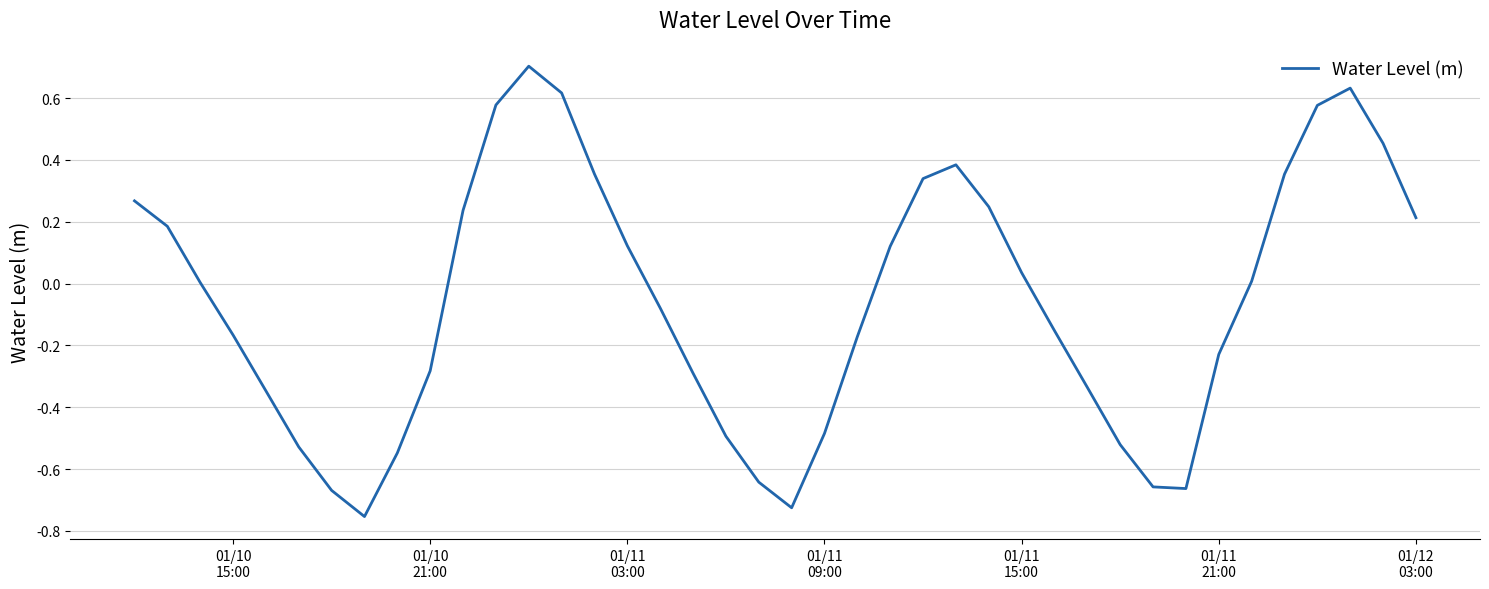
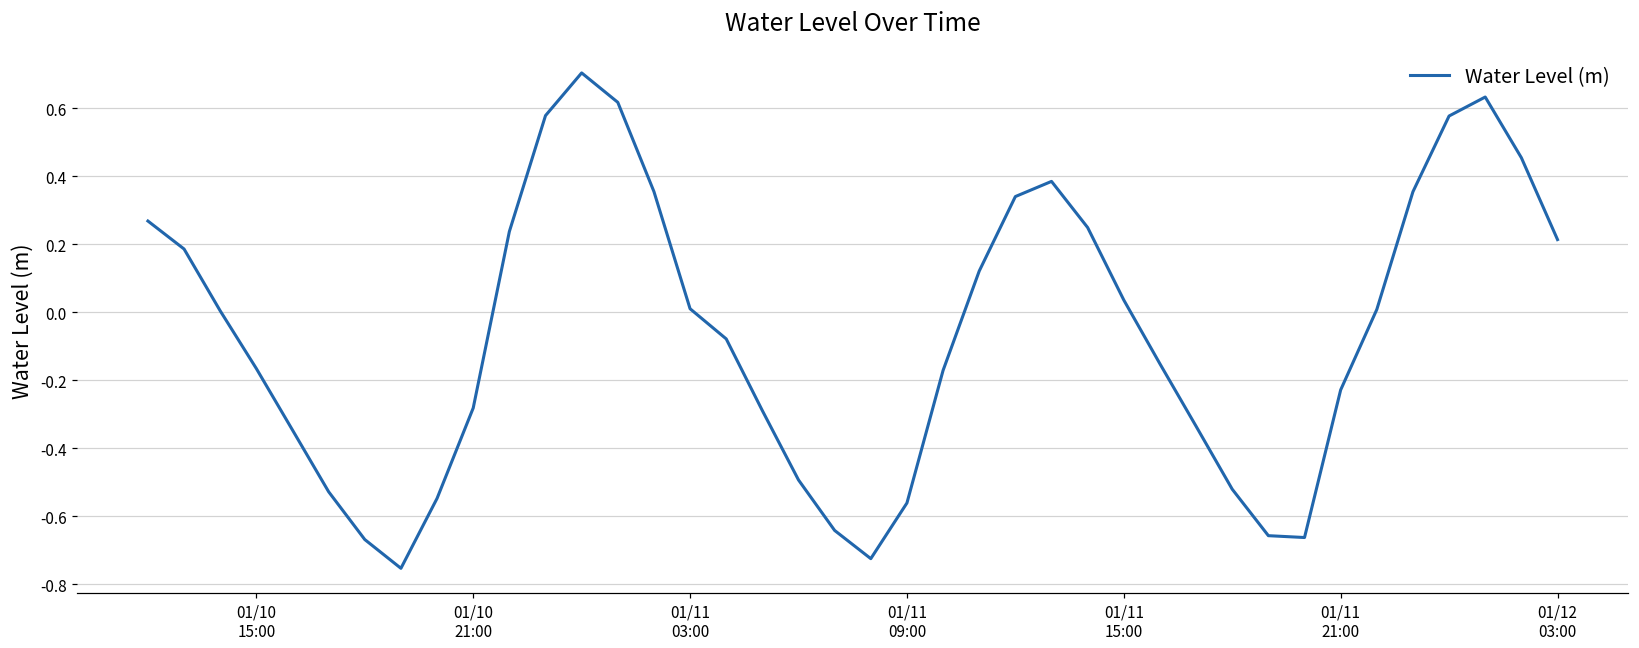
01/11 03:00: 0.12 -> 0.01
01/11 09:00: -0.48 -> -0.56
